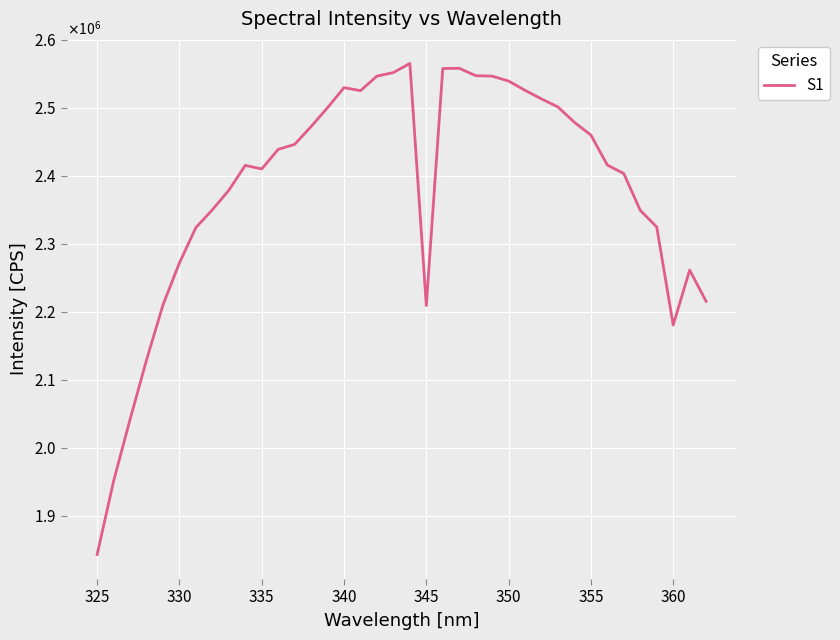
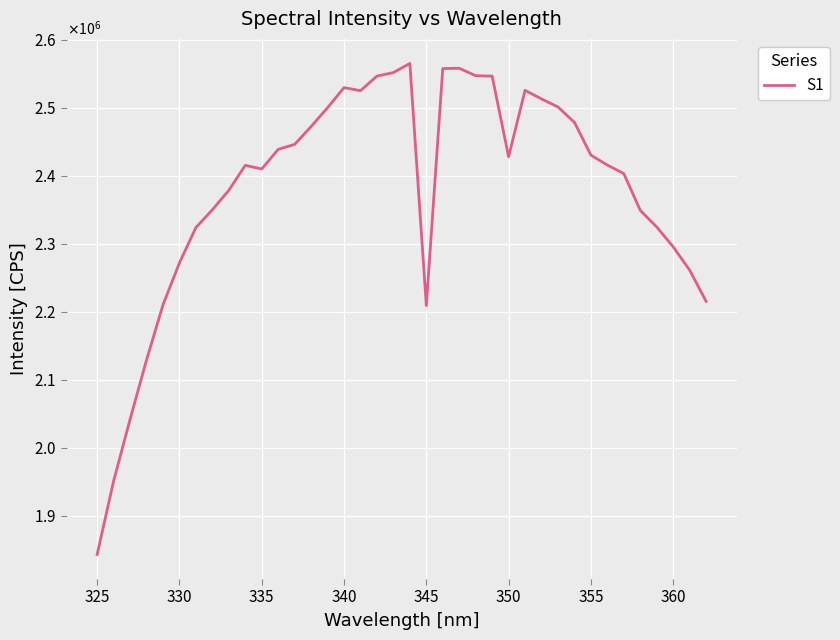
350: 2540000 -> 2430000
355: 2460000 -> 2430000
360: 2180000 -> 2300000
